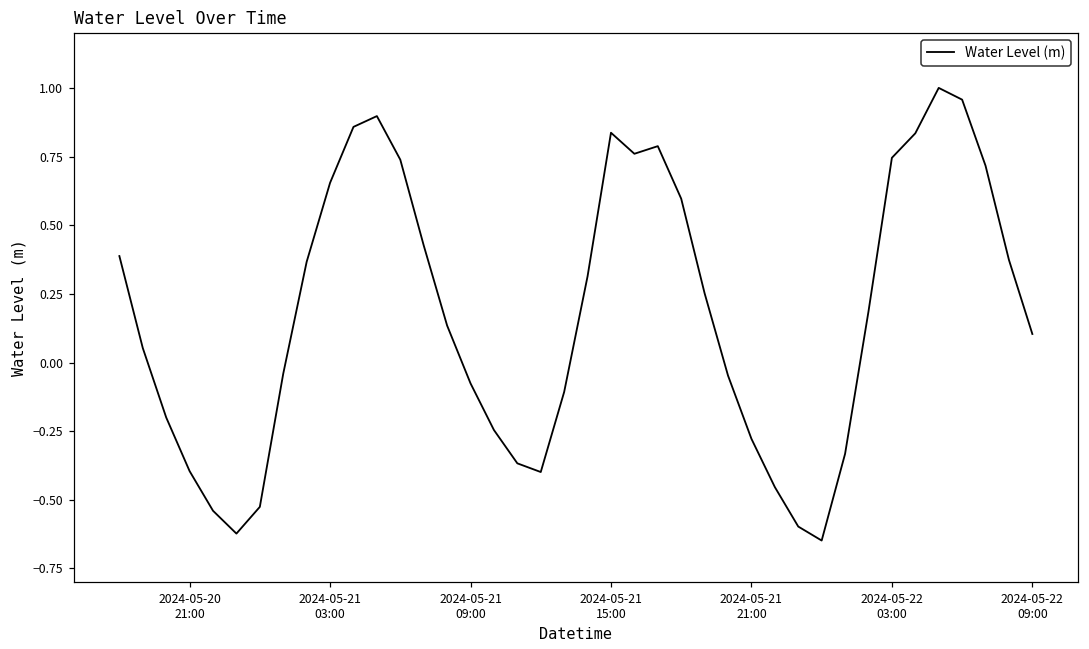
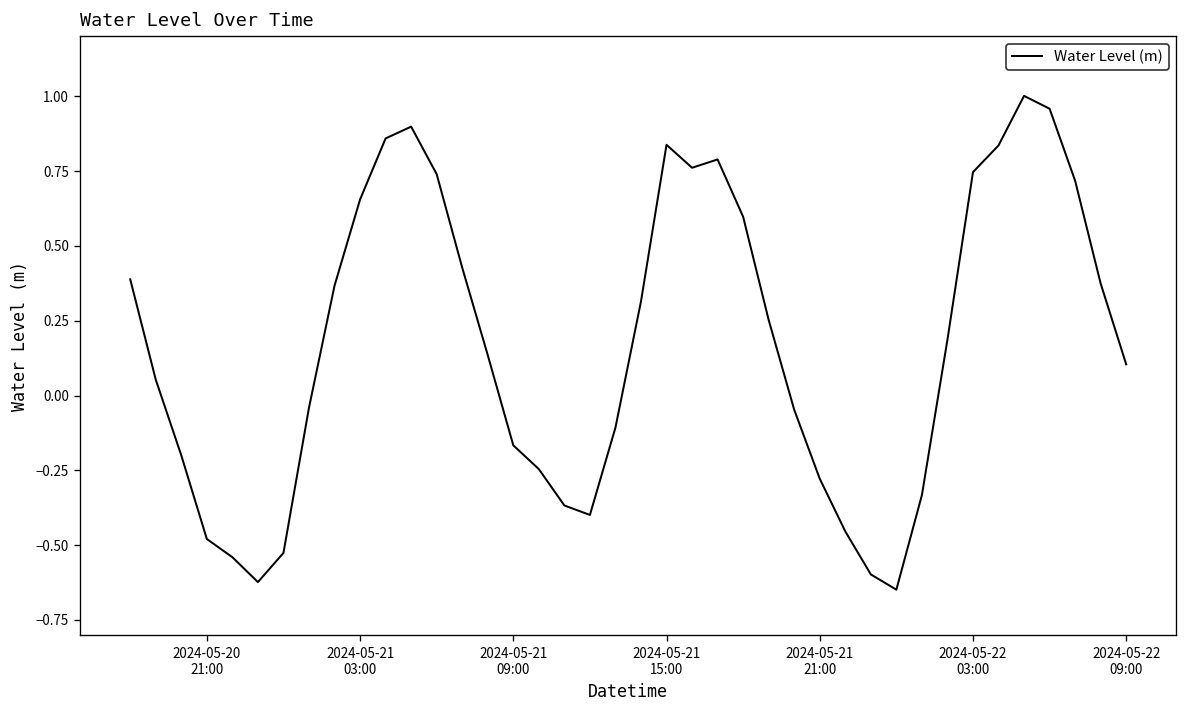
2024-05-20 21:00: -0.40 -> -0.48
2024-05-21 09:00: -0.08 -> -0.17
